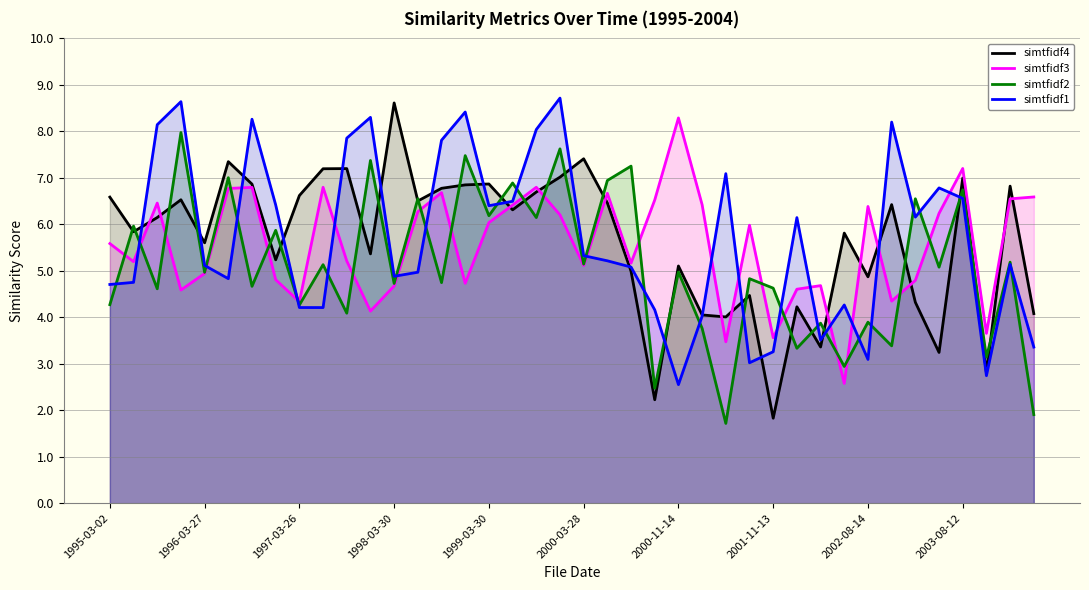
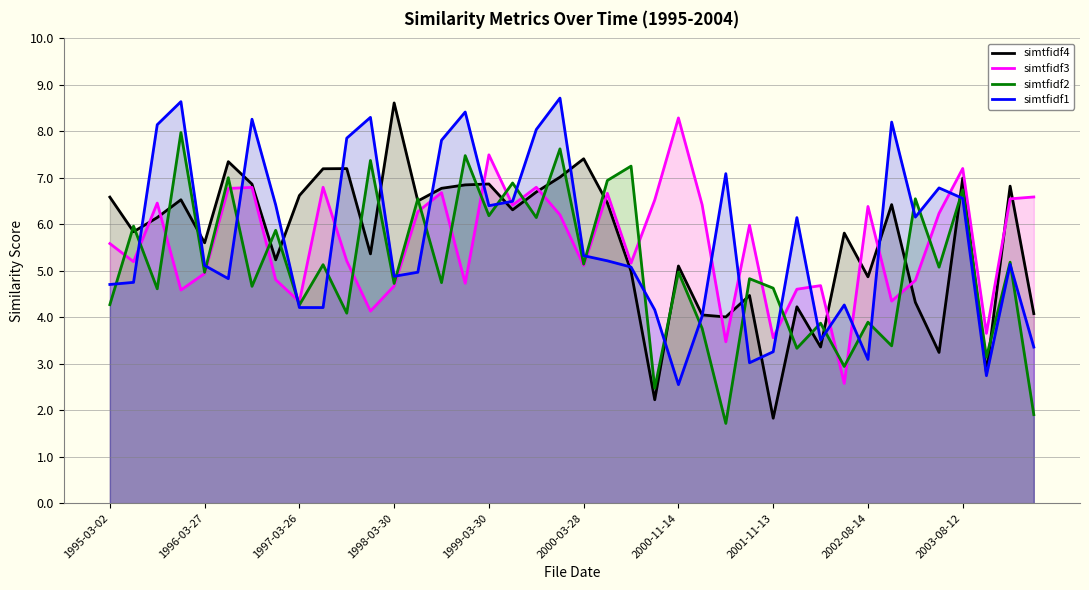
simtfidf3, 1999-03-30: 6.0 -> 7.5
